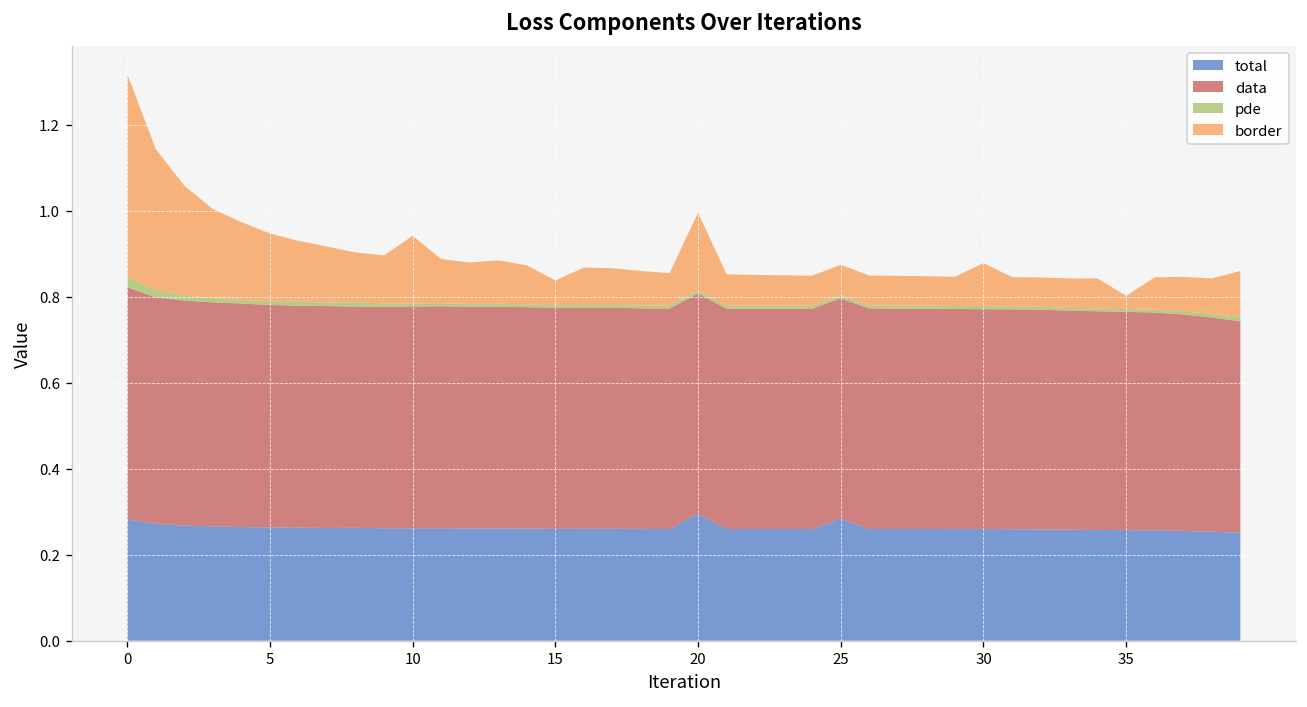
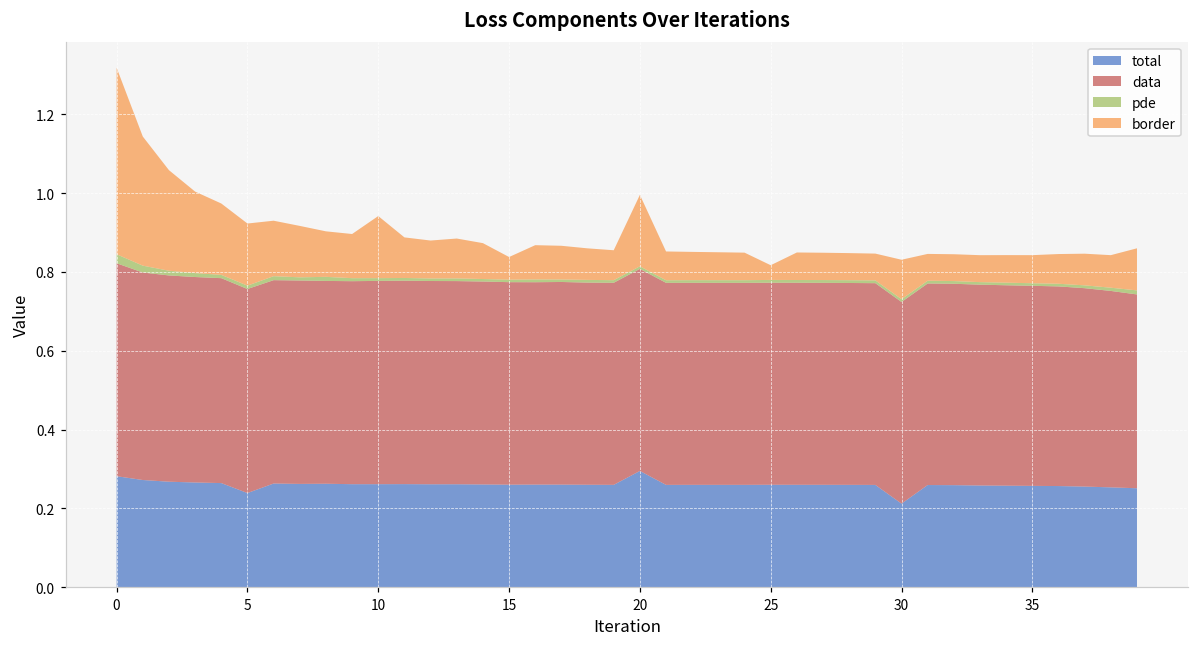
total, 5: 0.26 -> 0.24
total, 25: 0.28 -> 0.26
border, 25: 0.07 -> 0.04
total, 30: 0.26 -> 0.21
border, 35: 0.03 -> 0.07
